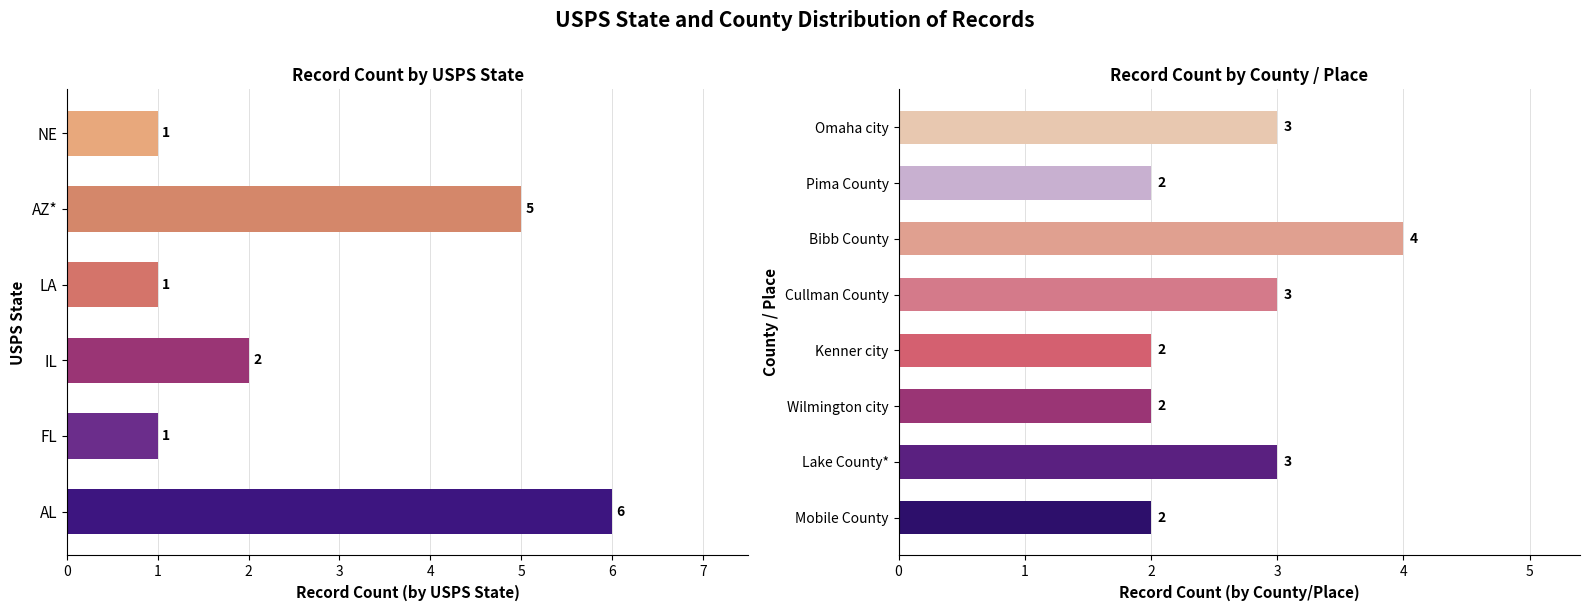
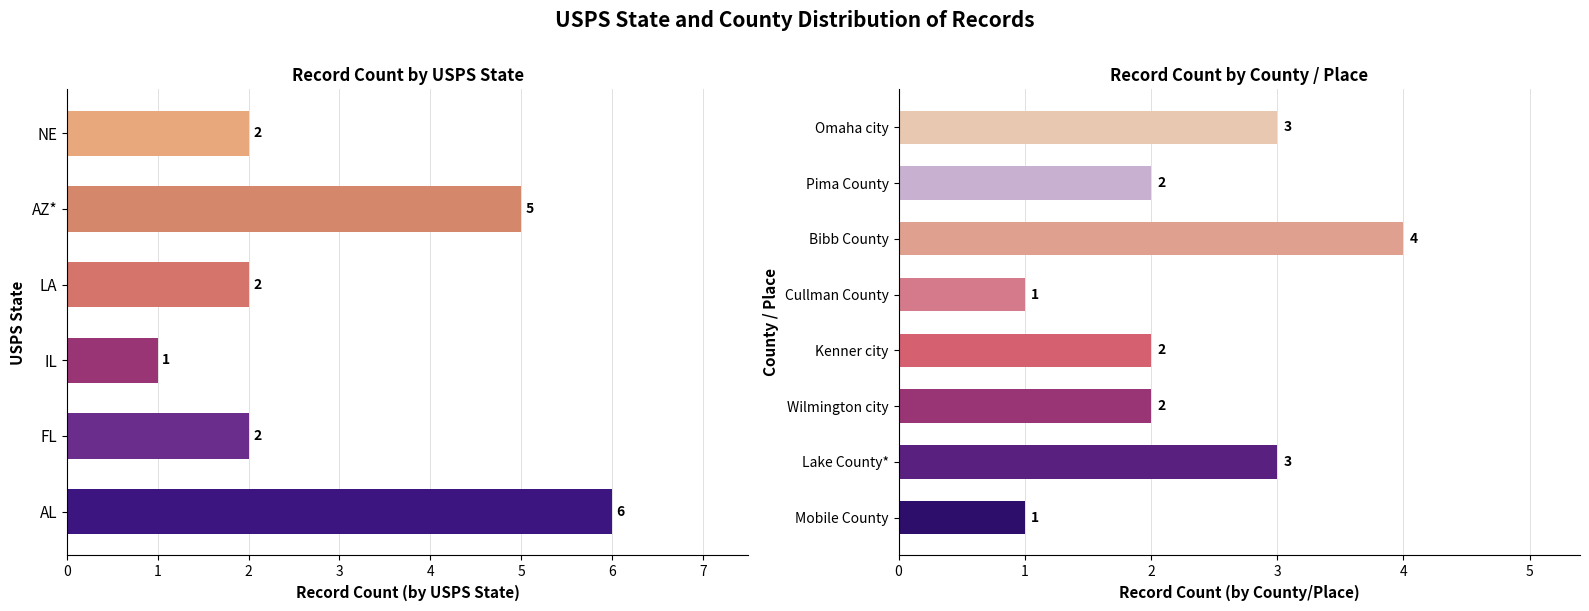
Record Count by USPS State, NE: 1 -> 2
Record Count by USPS State, LA: 1 -> 2
Record Count by USPS State, IL: 2 -> 1
Record Count by USPS State, FL: 1 -> 2
Record Count by County / Place, Cullman County: 3 -> 1
Record Count by County / Place, Mobile County: 2 -> 1
